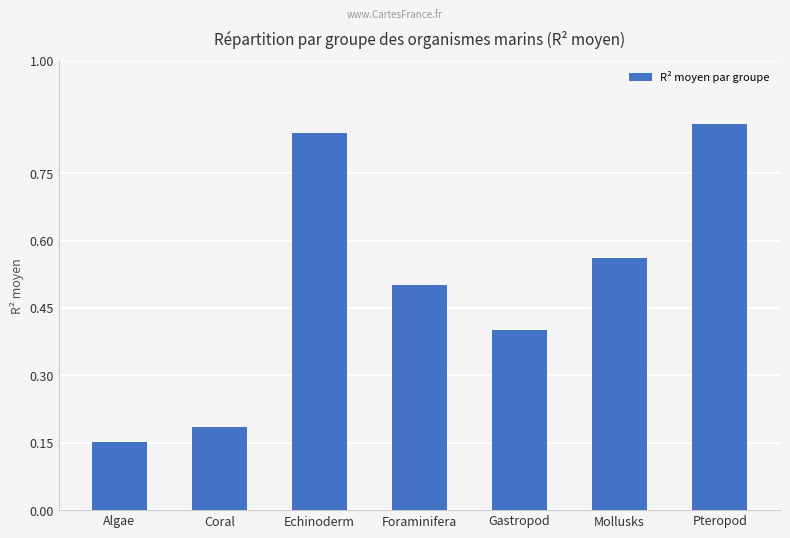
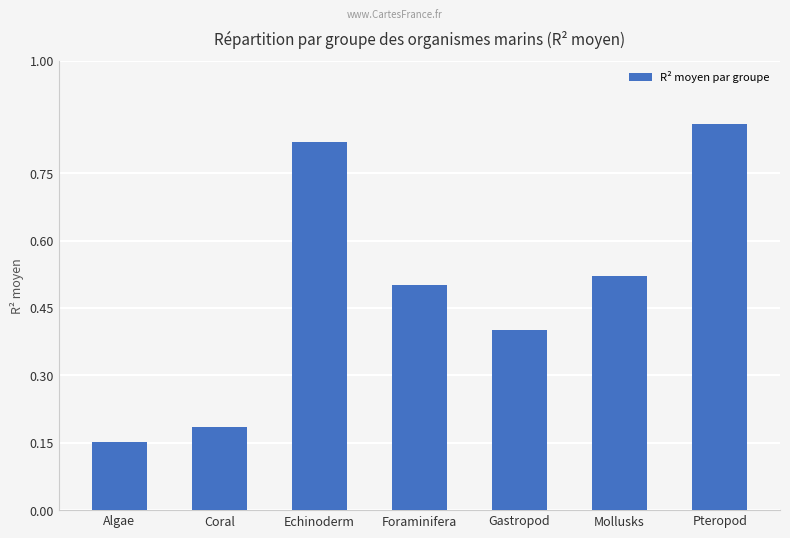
Echinoderm: 0.84 -> 0.82
Mollusks: 0.56 -> 0.52
